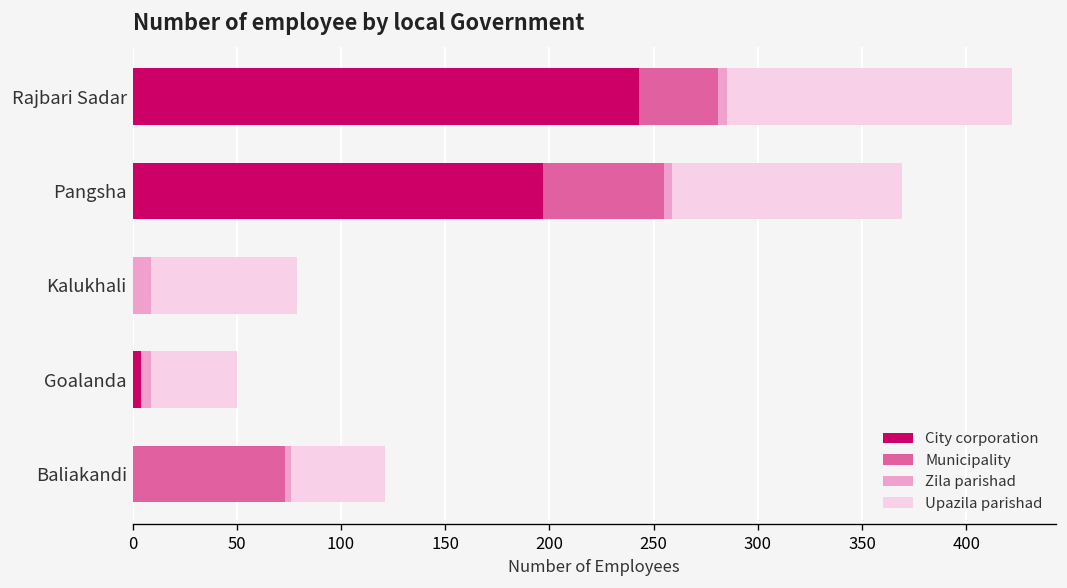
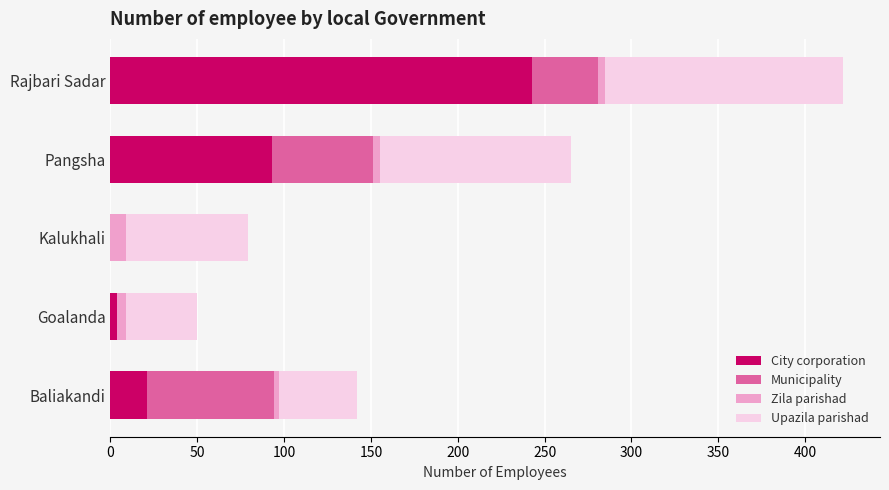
City corporation, Pangsha: 197 -> 93
City corporation, Baliakandi: 0 -> 21
